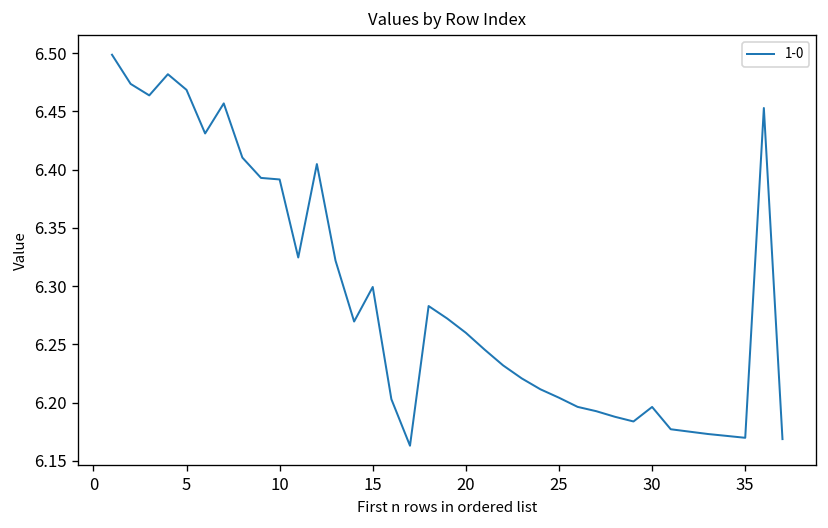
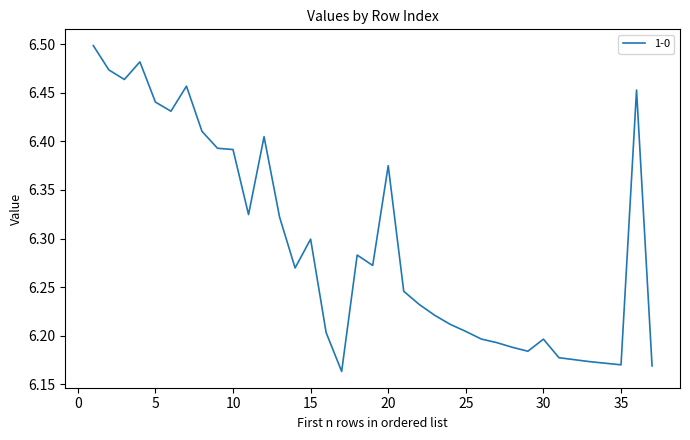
5: 6.47 -> 6.44
20: 6.26 -> 6.37
